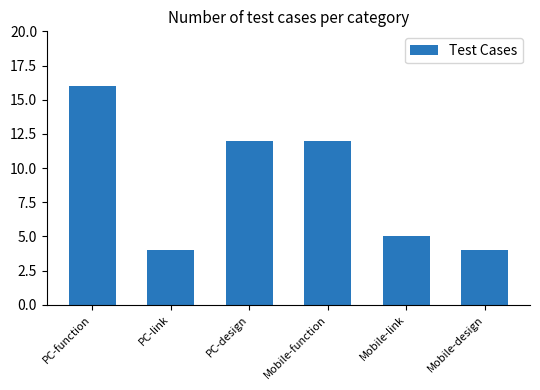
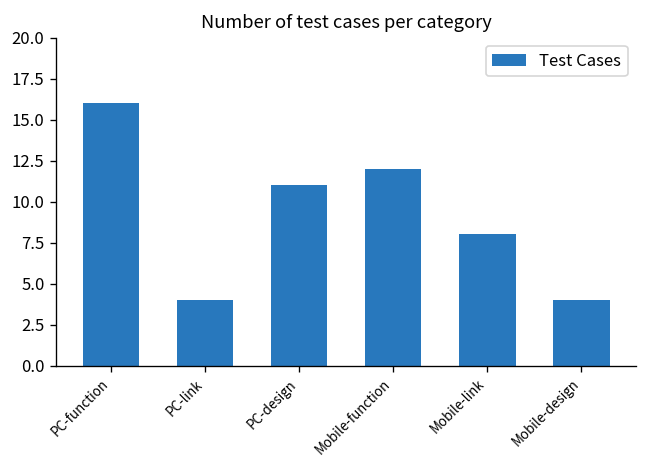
PC-design: 12 -> 11
Mobile-link: 5 -> 8
